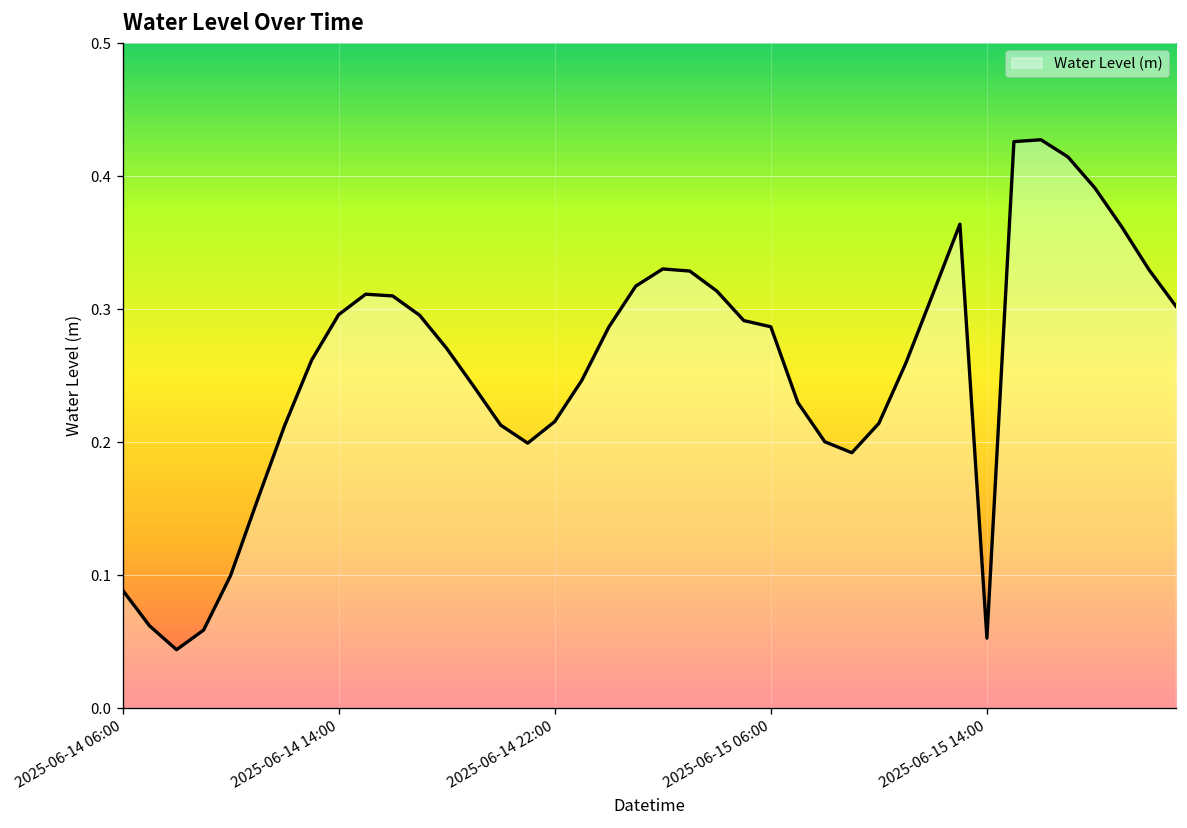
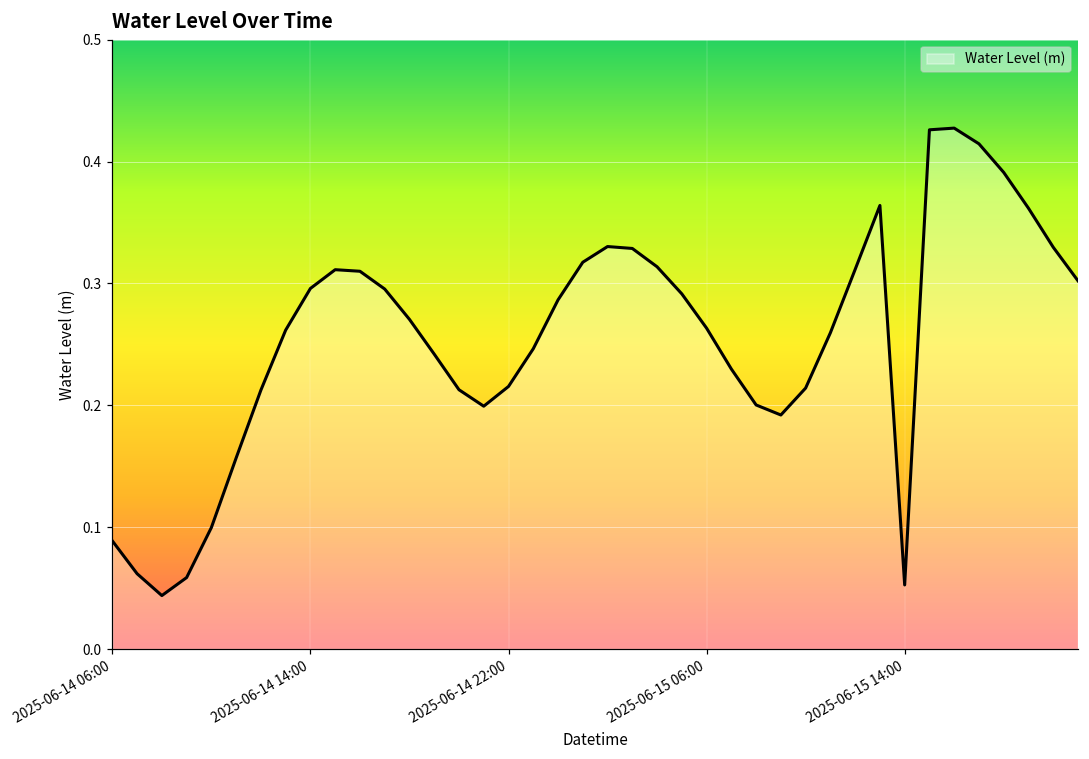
2025-06-15 06:00: 0.287 -> 0.263
